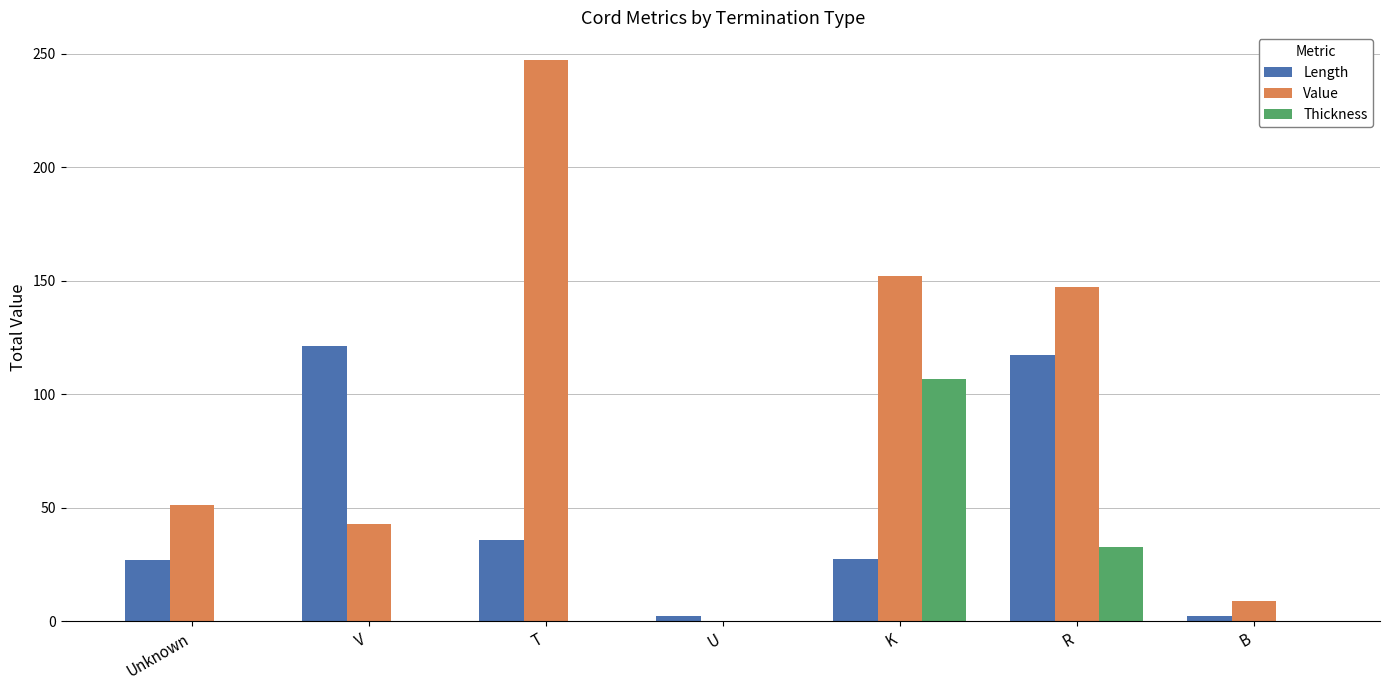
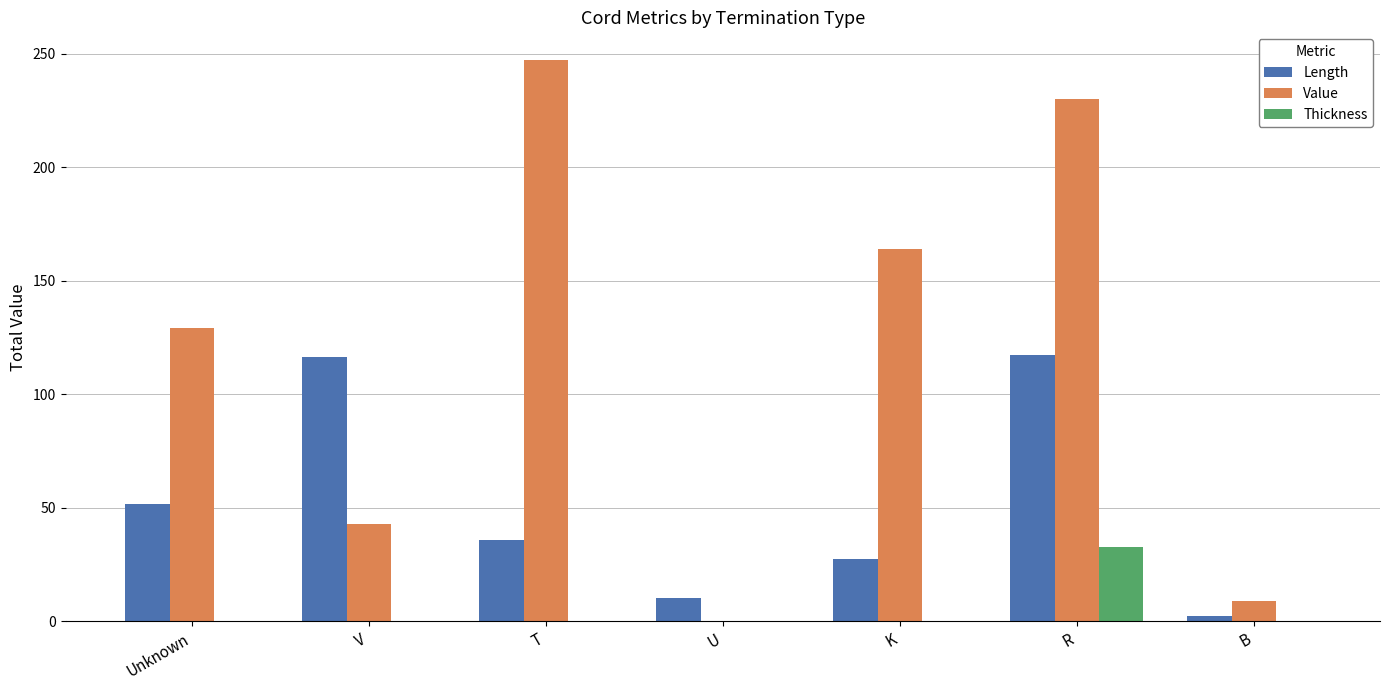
Length, Unknown: 27 -> 52
Value, Unknown: 51 -> 129
Length, V: 121 -> 117
Length, U: 3 -> 10
Value, K: 152 -> 164
Thickness, K: 107 -> 0
Value, R: 147 -> 230
